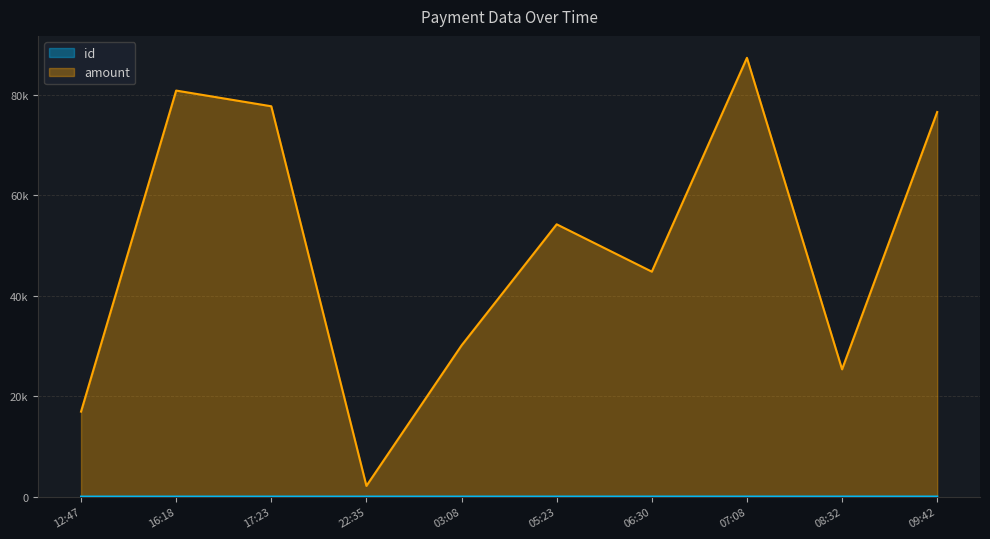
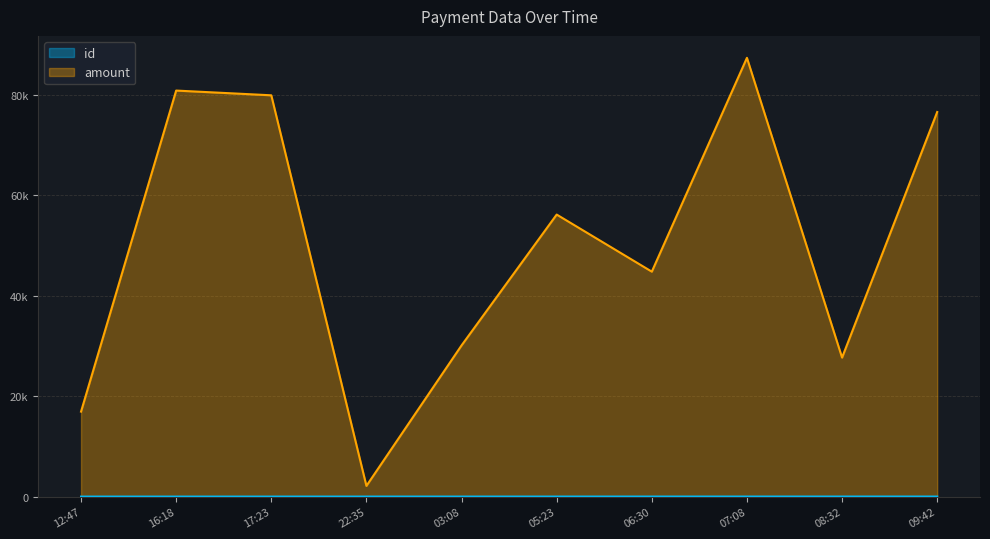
amount, 17:23: 78000 -> 80000
amount, 05:23: 54000 -> 56000
amount, 08:32: 25000 -> 28000
